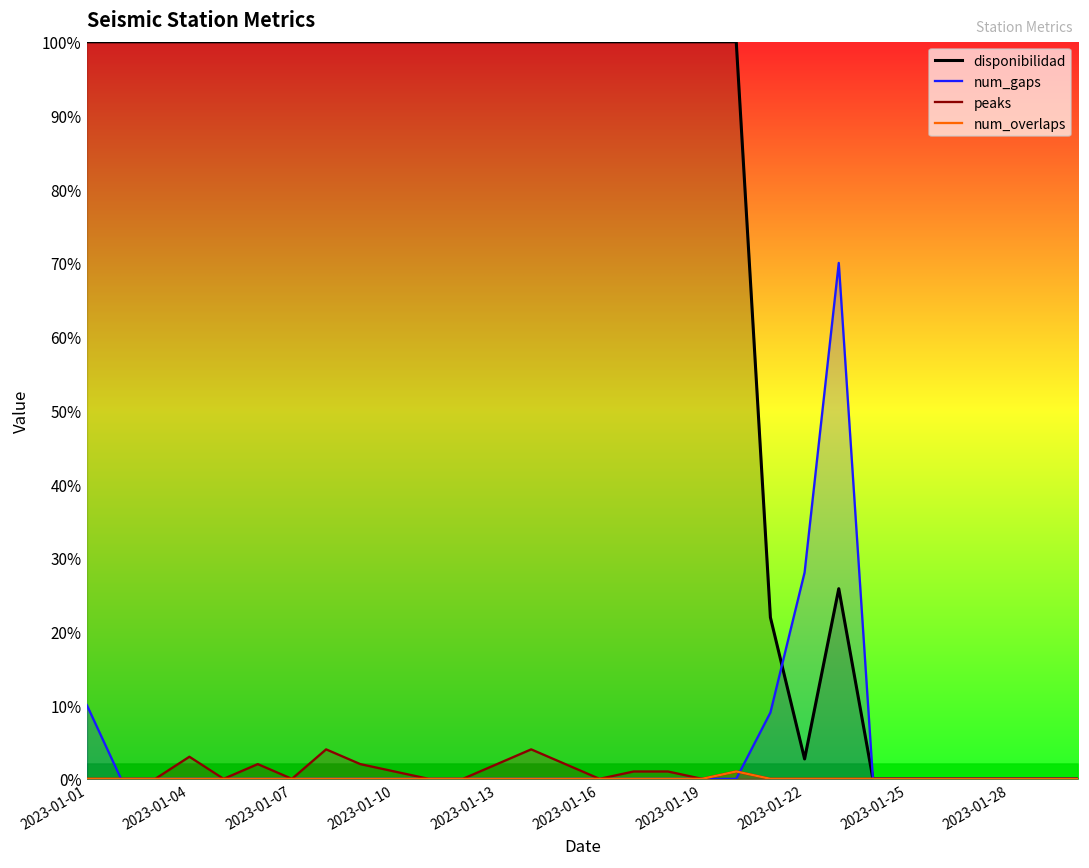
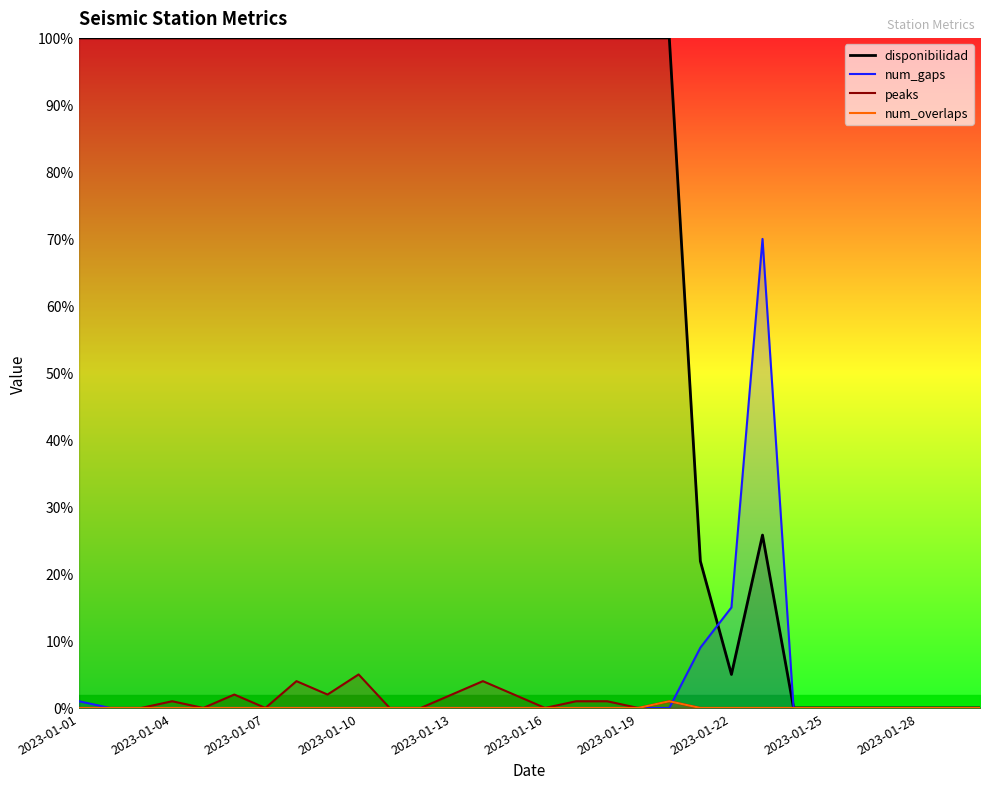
num_gaps, 2023-01-01: 10% -> 1%
peaks, 2023-01-04: 3% -> 1%
peaks, 2023-01-10: 1% -> 5%
disponibilidad, 2023-01-22: 3% -> 5%
num_gaps, 2023-01-22: 28% -> 15%
